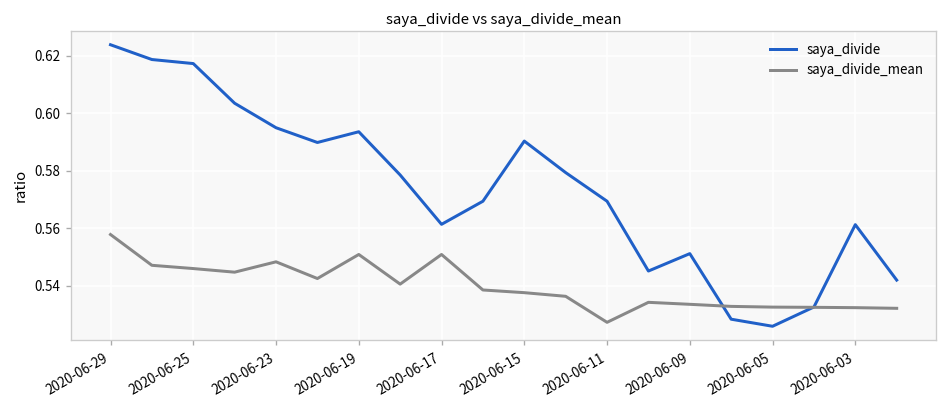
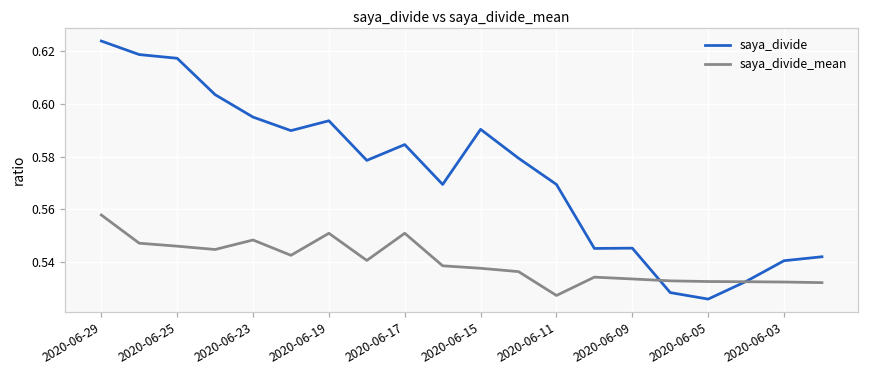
saya_divide, 2020-06-17: 0.561 -> 0.585
saya_divide, 2020-06-09: 0.551 -> 0.545
saya_divide, 2020-06-03: 0.561 -> 0.540
